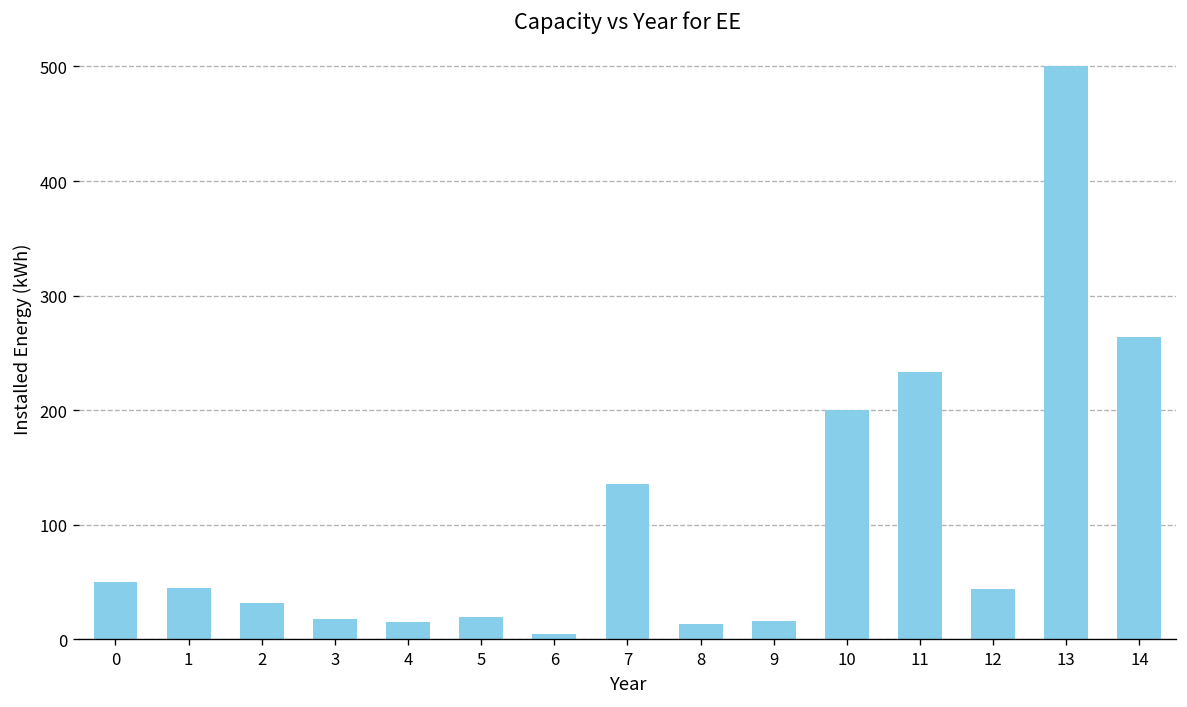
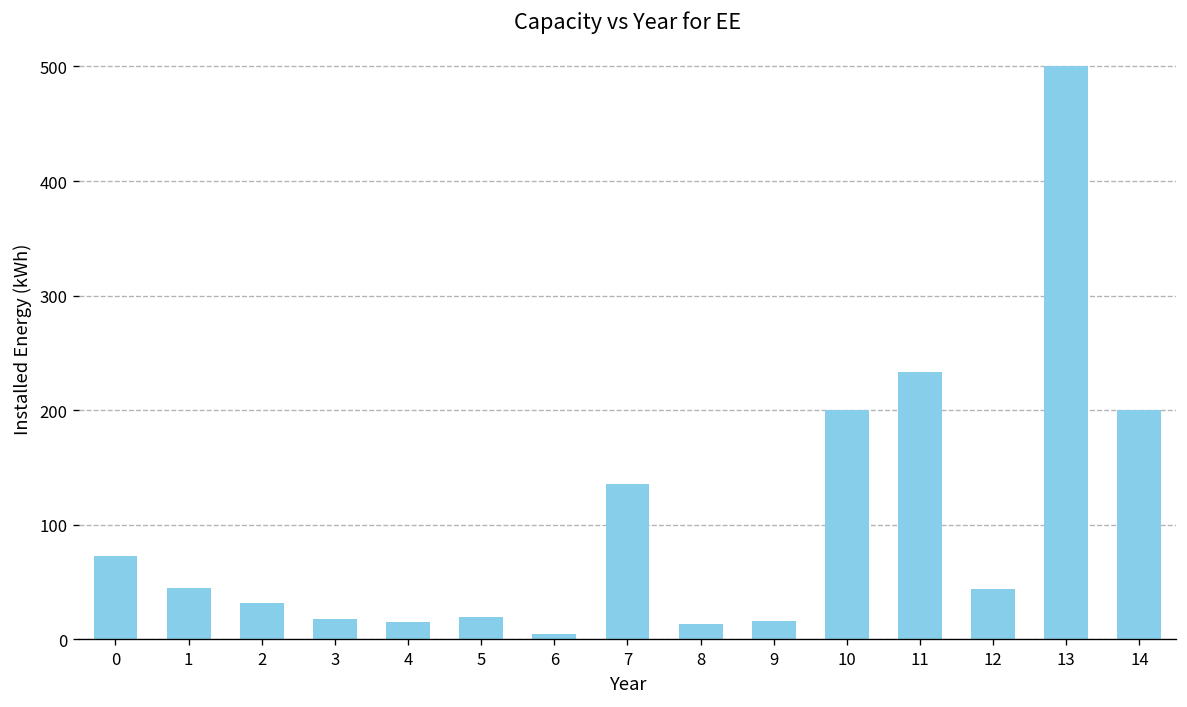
0: 50 -> 70
14: 260 -> 200
